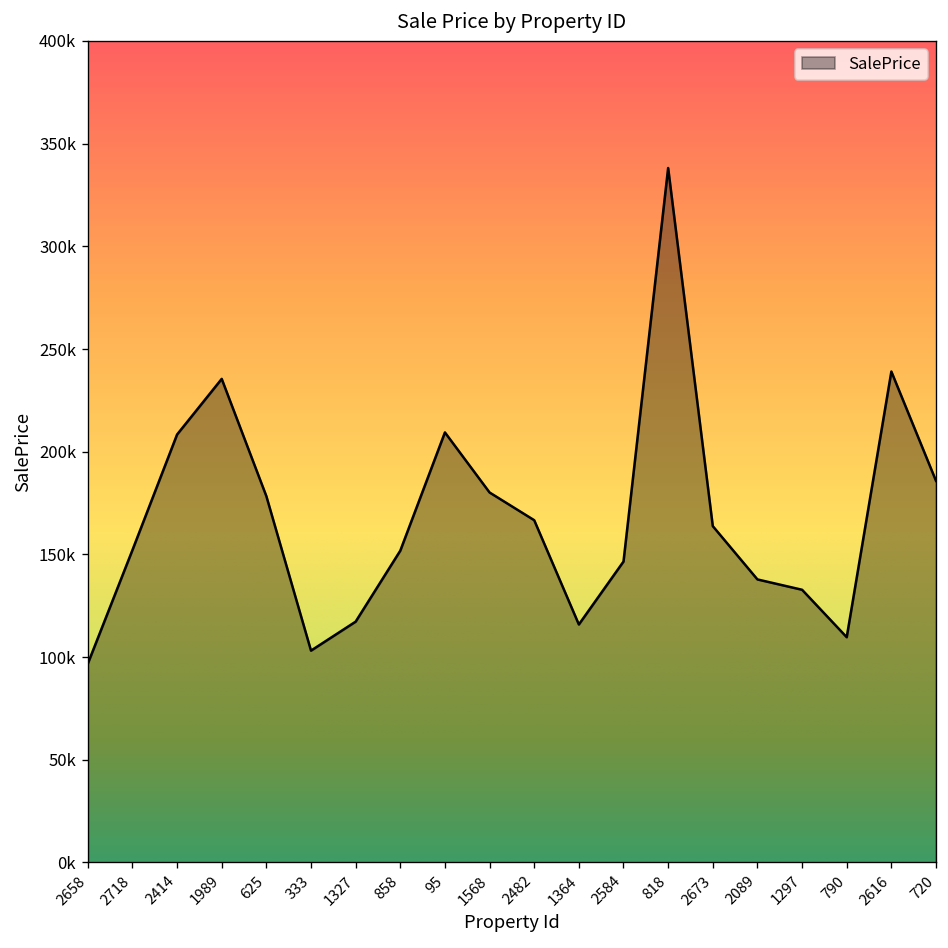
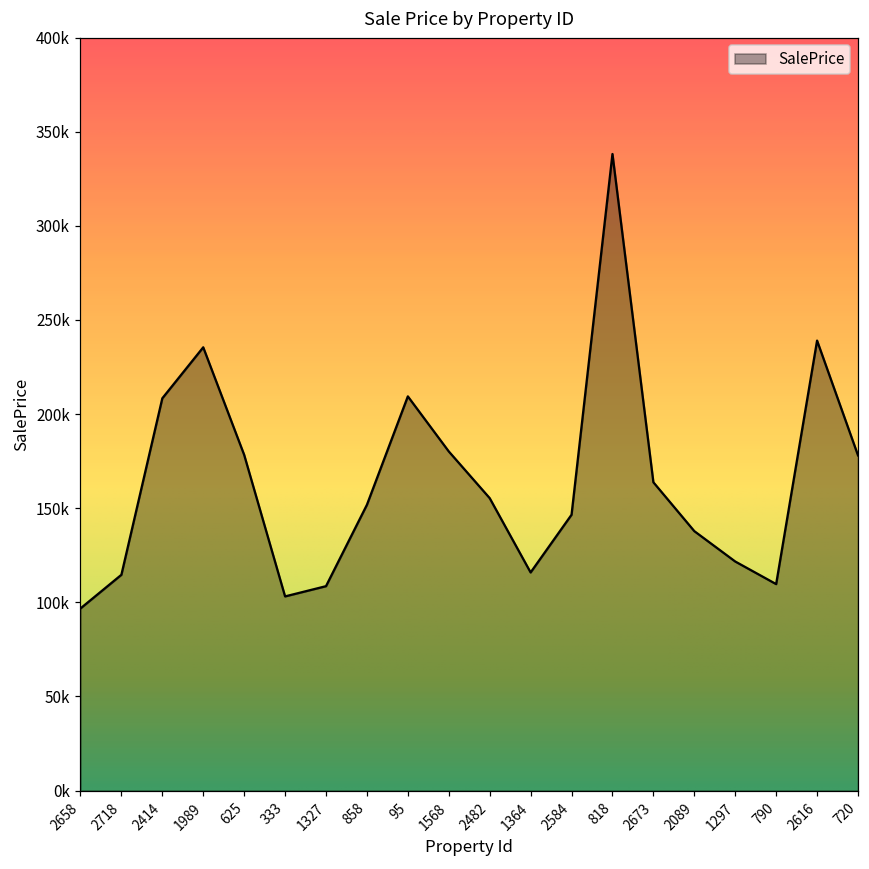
2718: 152000 -> 115000
1327: 117000 -> 109000
2482: 167000 -> 155000
1297: 133000 -> 122000
720: 186000 -> 178000
